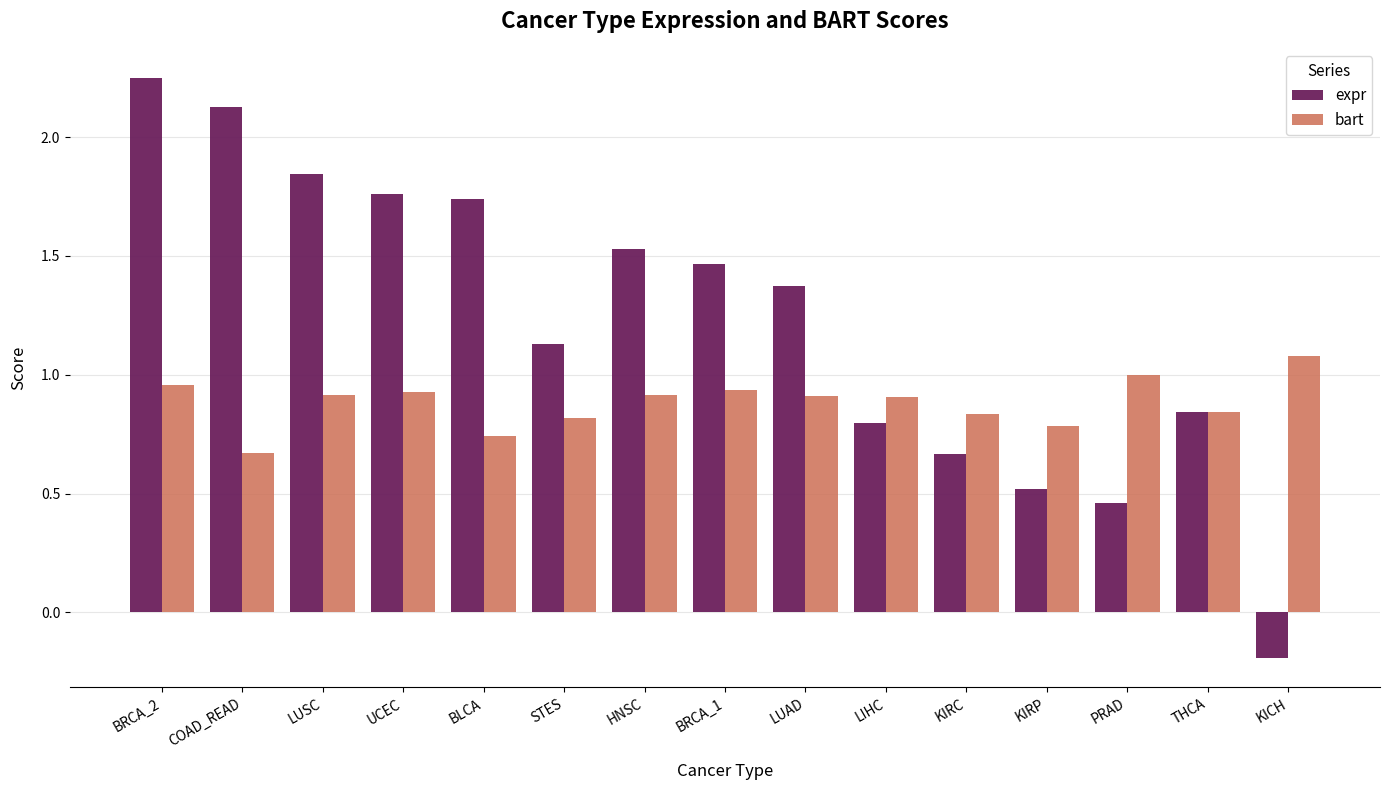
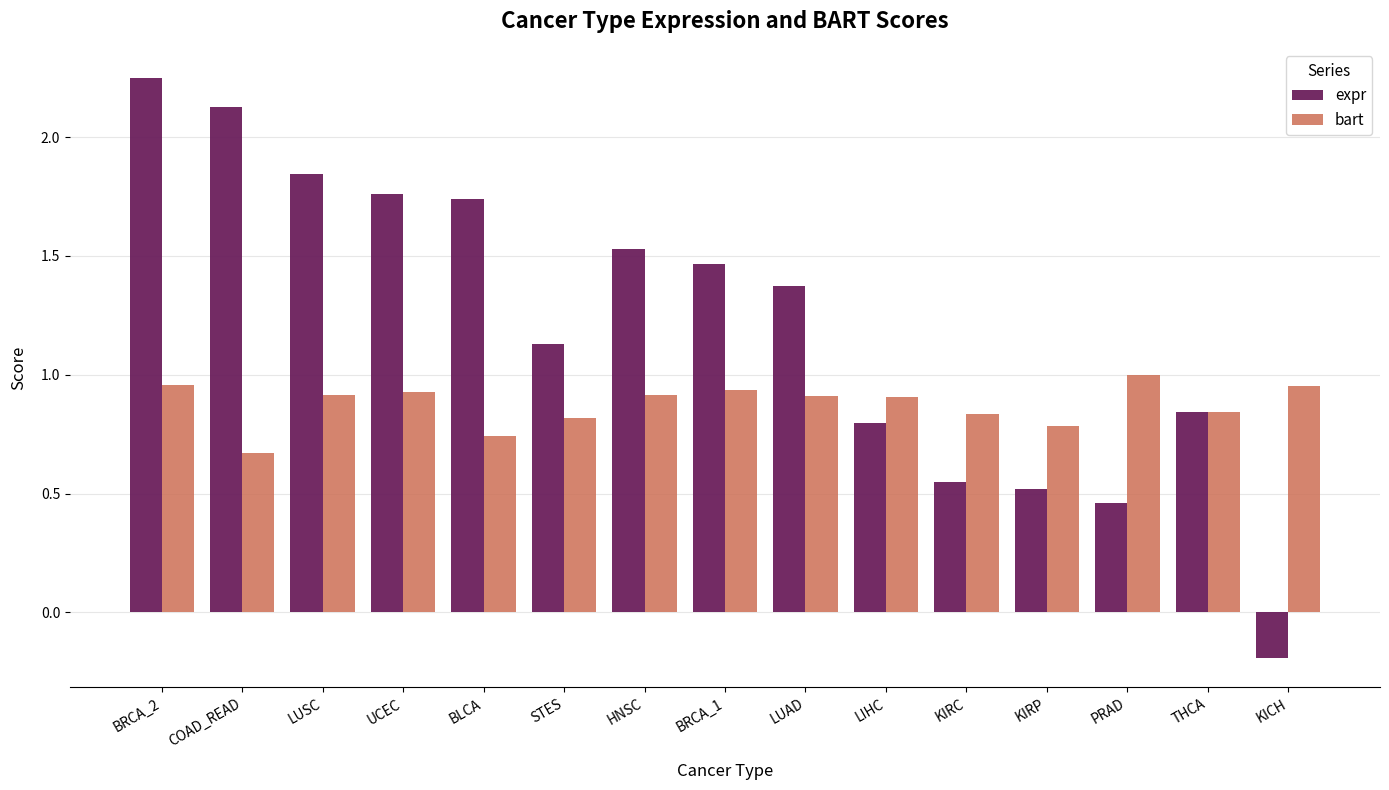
expr, KIRC: 0.67 -> 0.55
bart, KICH: 1.08 -> 0.95
